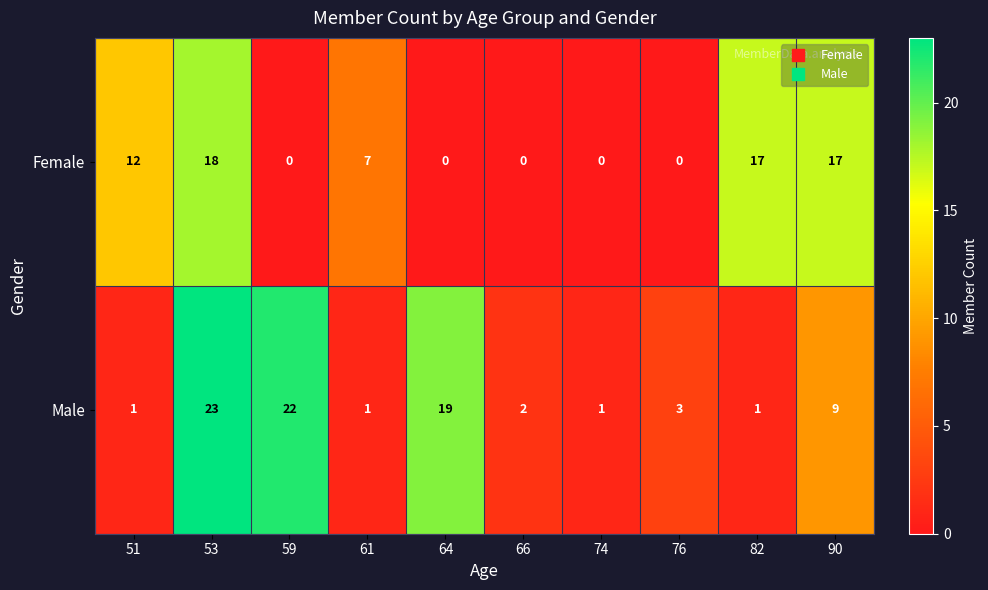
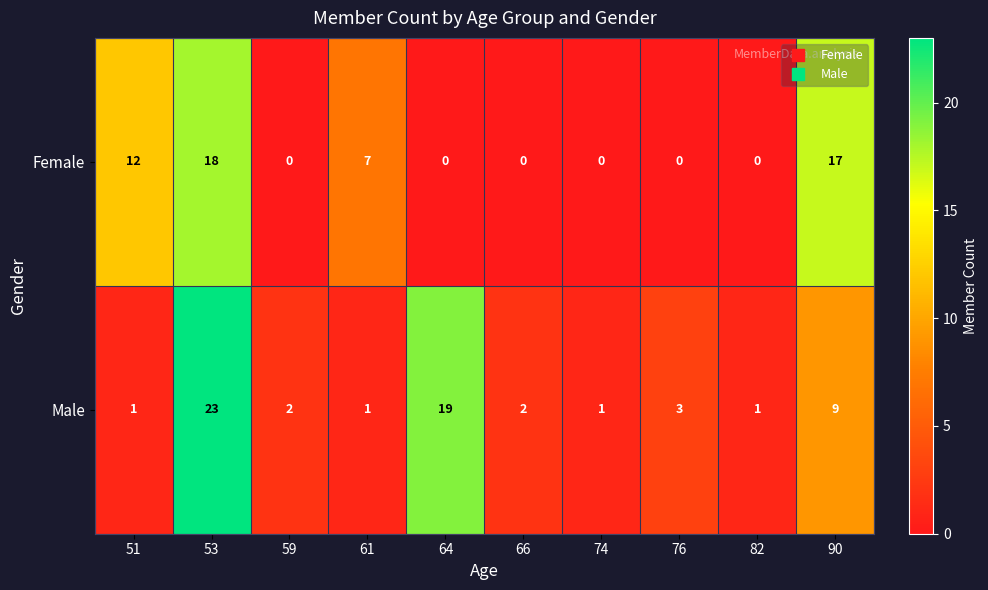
Female, 82: 17 -> 0
Male, 59: 22 -> 2
